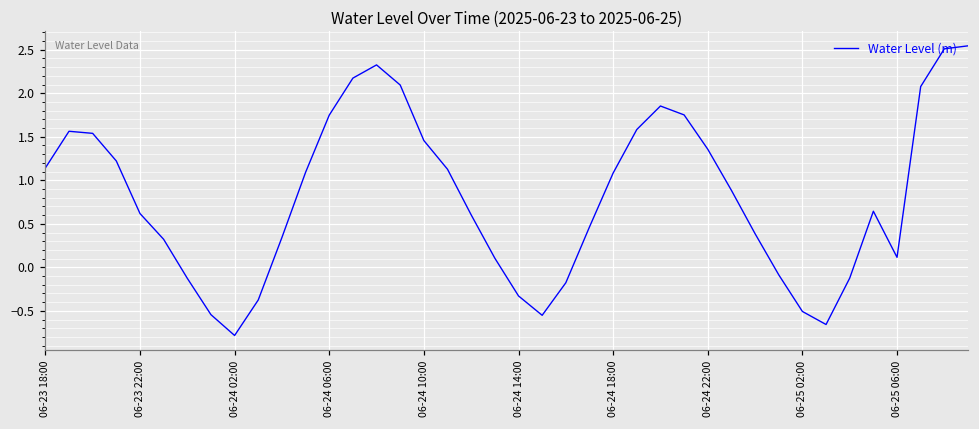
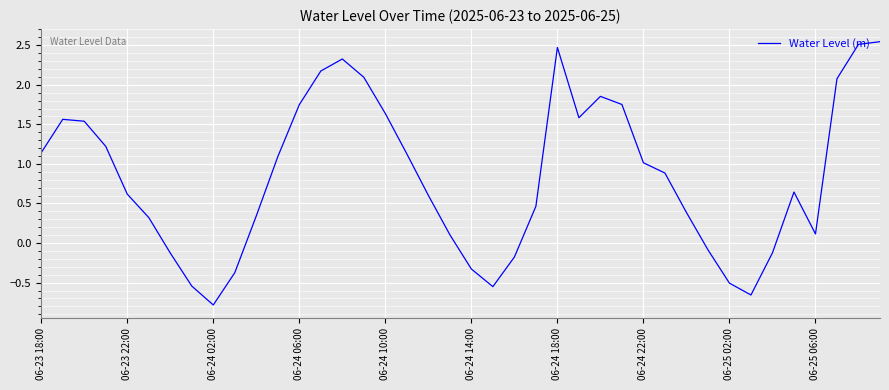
06-24 10:00: 1.5 -> 1.6
06-24 18:00: 1.1 -> 2.5
06-24 22:00: 1.4 -> 1.0
